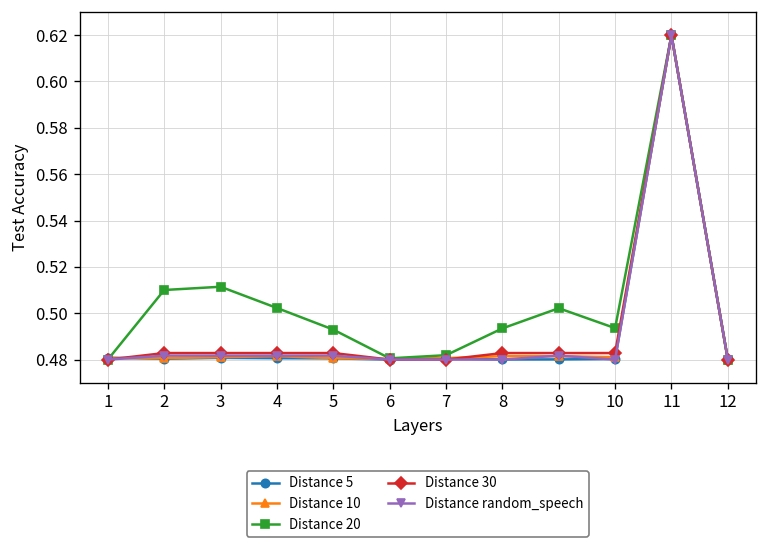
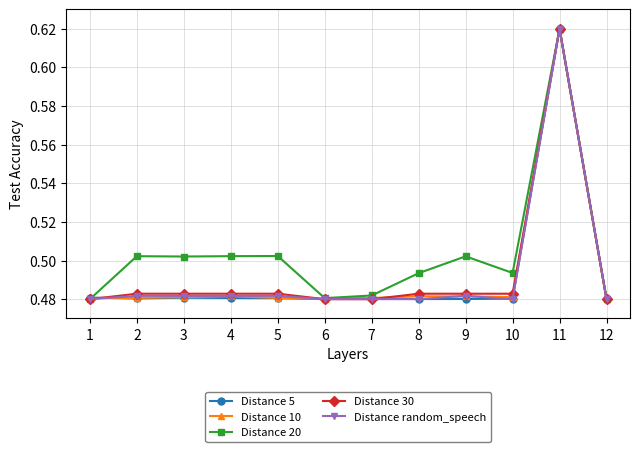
Distance 20, 2: 0.510 -> 0.502
Distance 20, 3: 0.511 -> 0.502
Distance 20, 5: 0.493 -> 0.502
